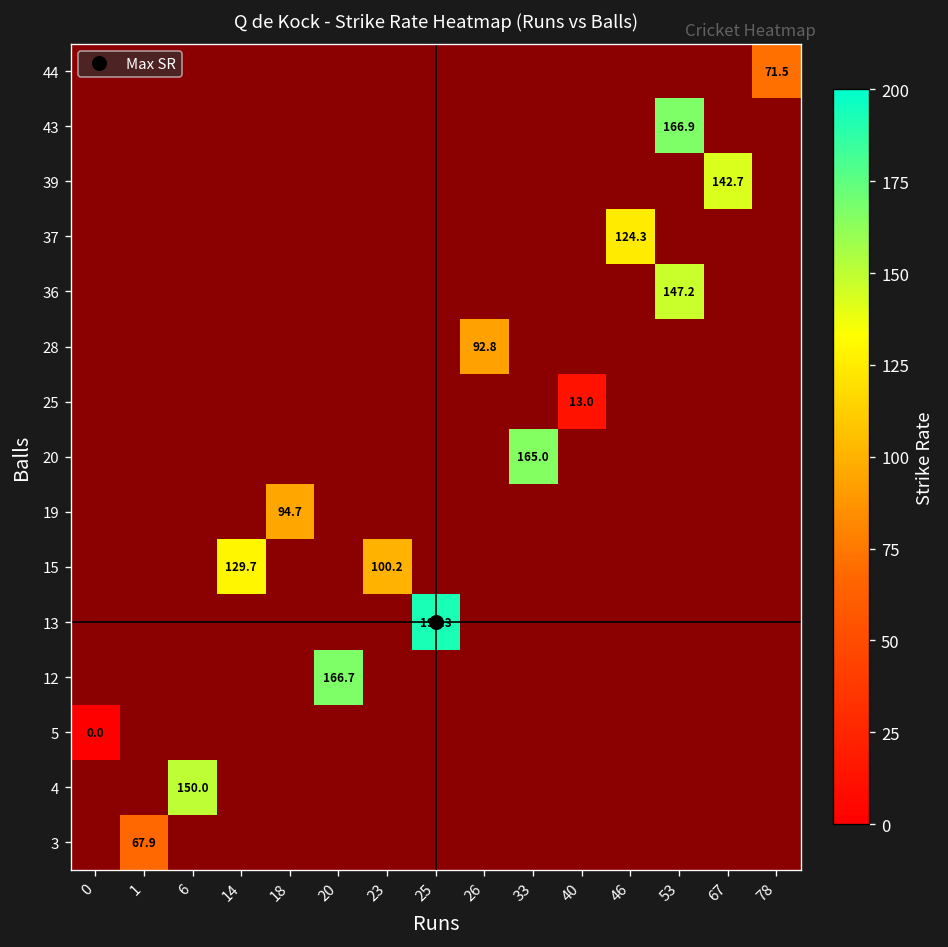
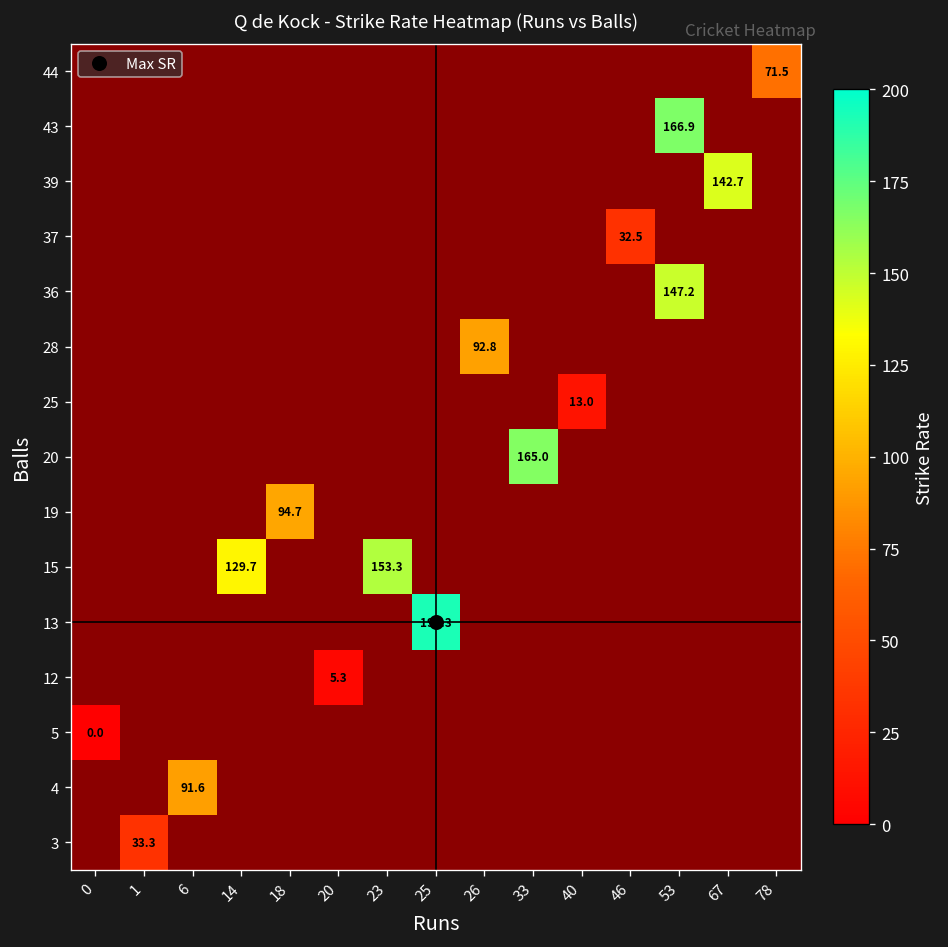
37, 46: 124.3 -> 32.5
15, 23: 100.2 -> 153.3
12, 20: 166.7 -> 5.3
4, 6: 150.0 -> 91.6
3, 1: 67.9 -> 33.3
